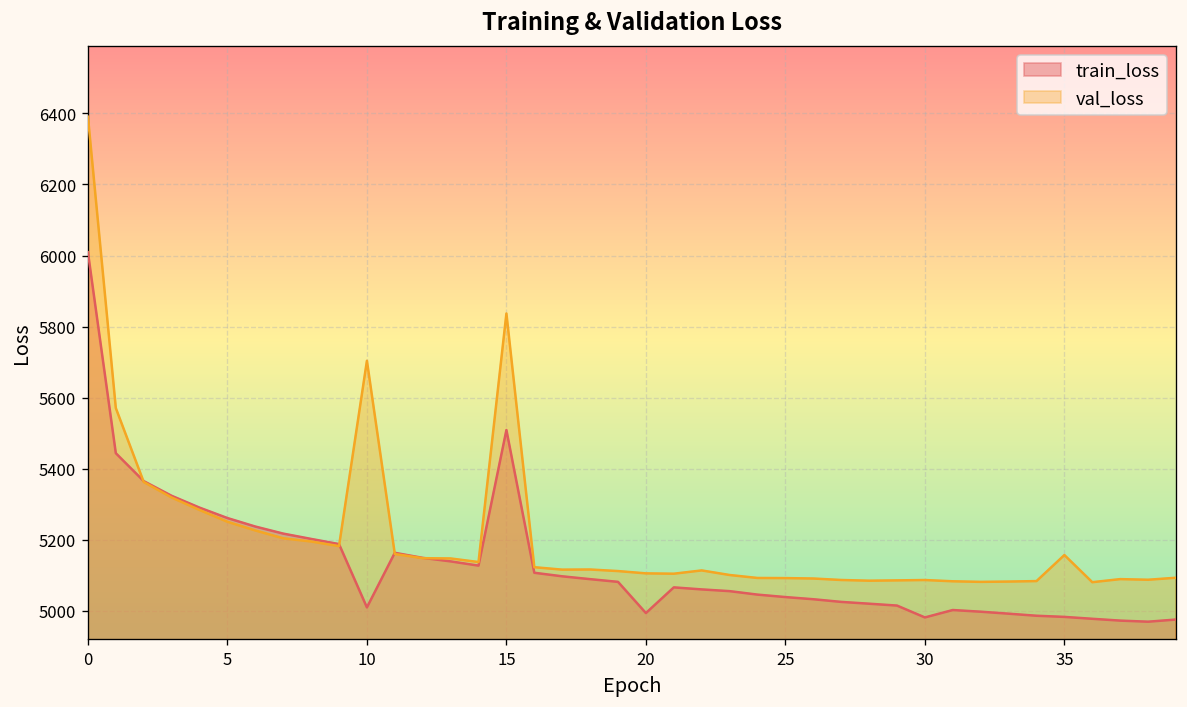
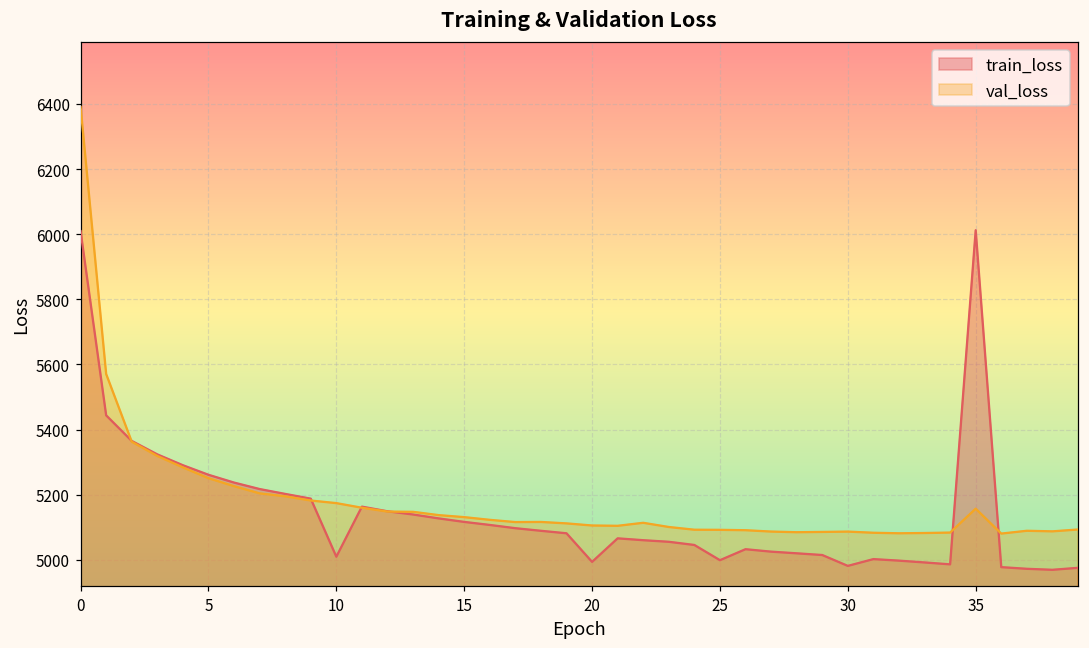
val_loss, 10: 5700 -> 5170
train_loss, 15: 5510 -> 5120
val_loss, 15: 5840 -> 5130
train_loss, 25: 5040 -> 5000
train_loss, 35: 4980 -> 6010
